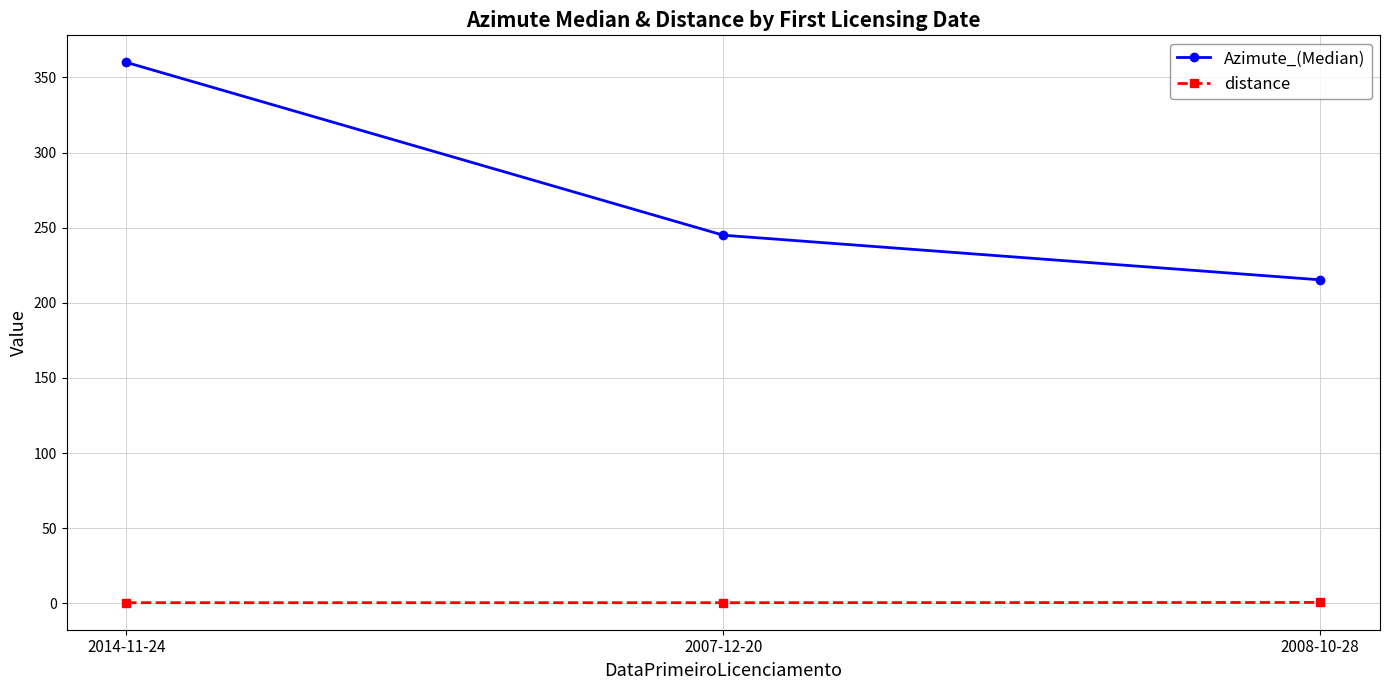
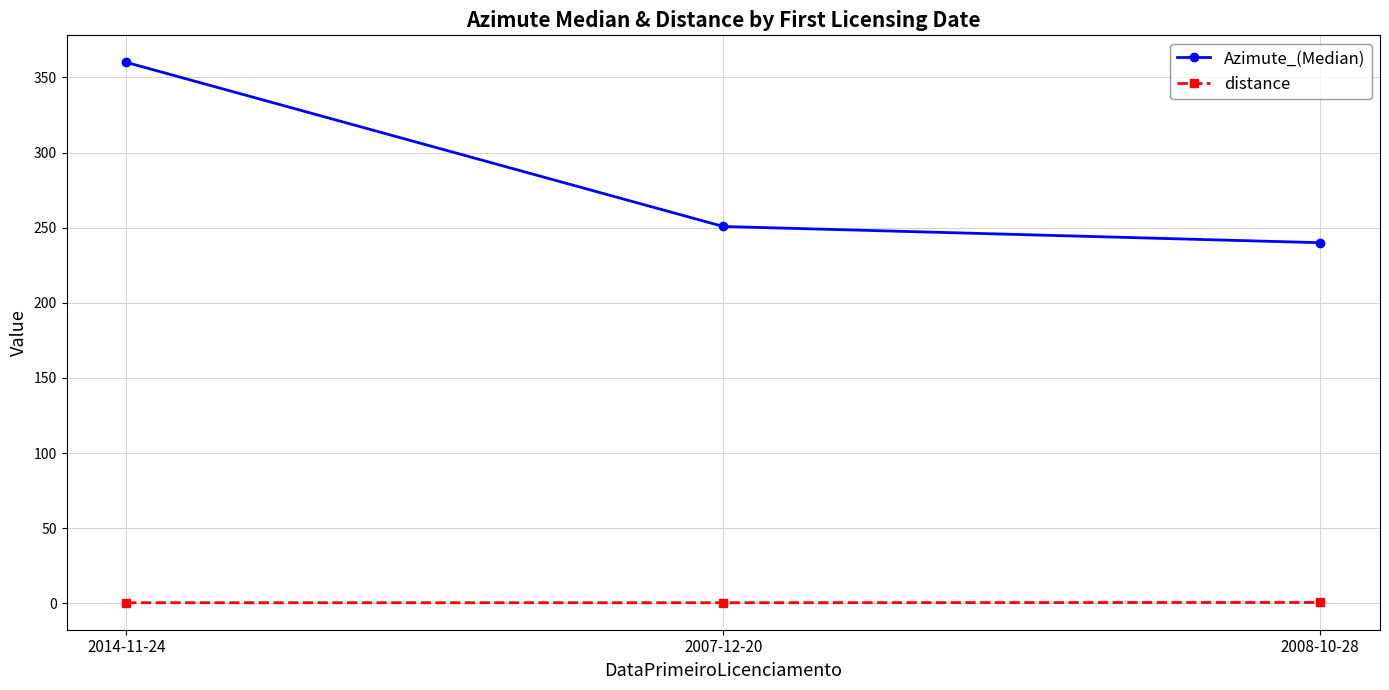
Azimute_(Median), 2007-12-20: 245 -> 251
Azimute_(Median), 2008-10-28: 215 -> 240
